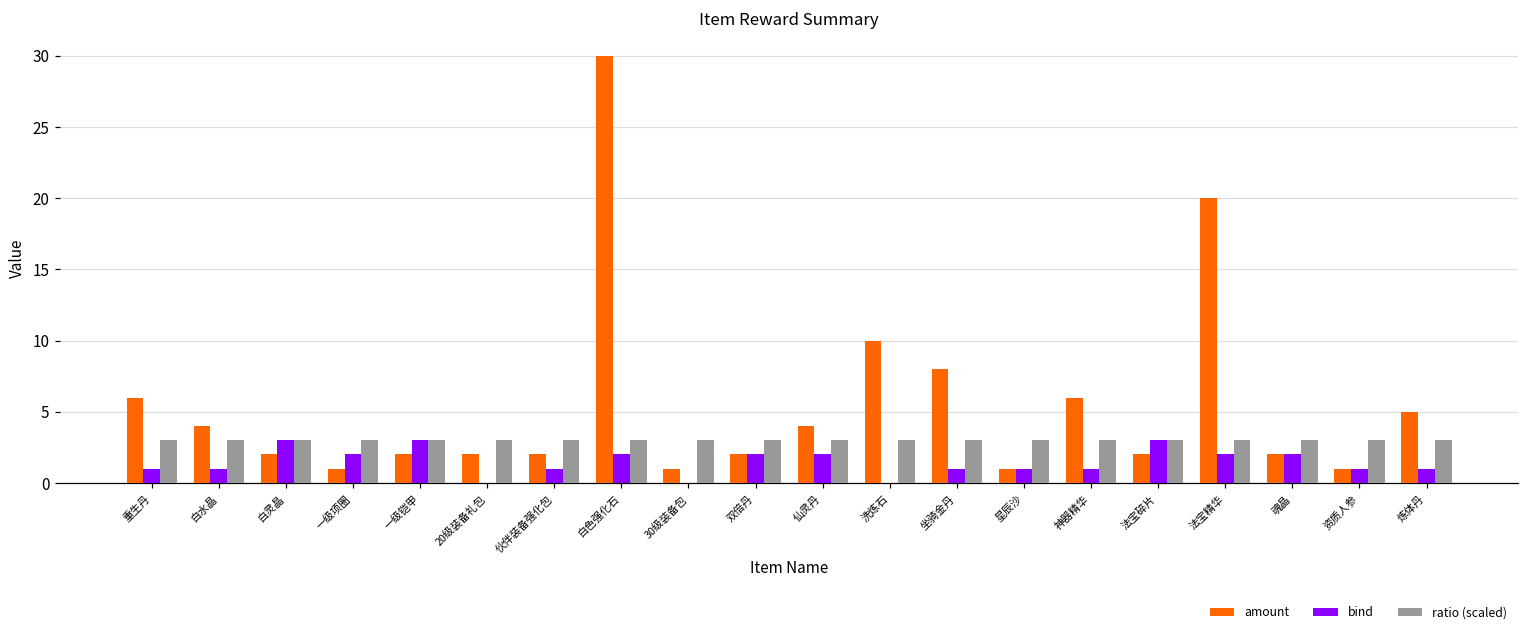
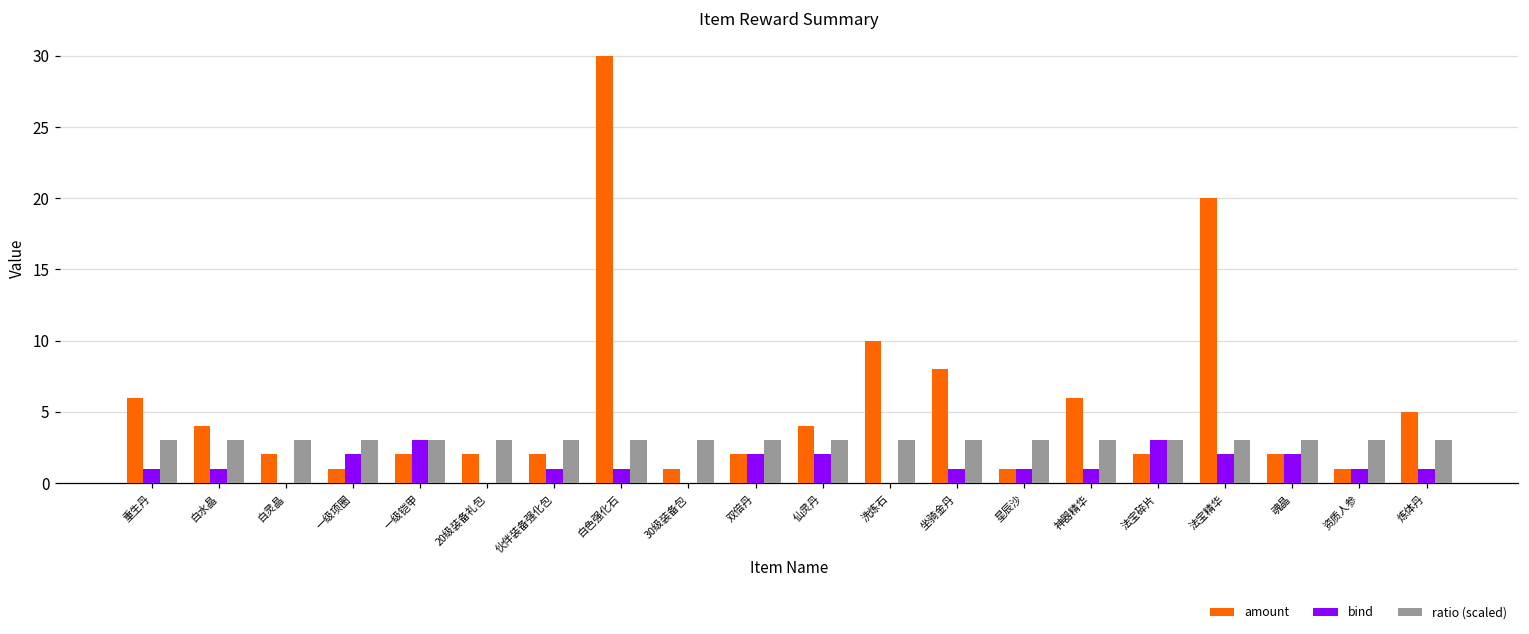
bind, 白灵晶: 3 -> 0
bind, 白色强化石: 2 -> 1
